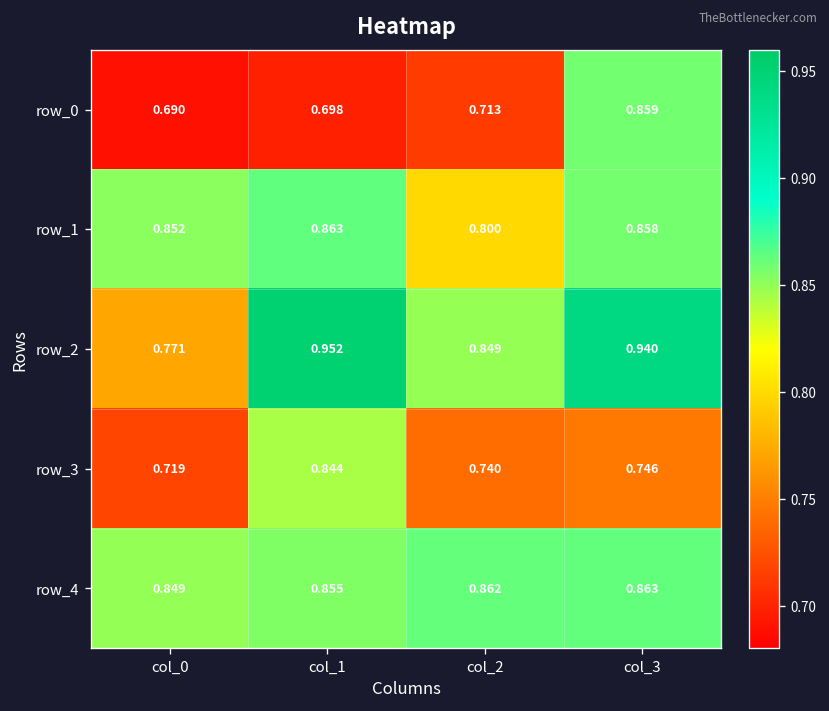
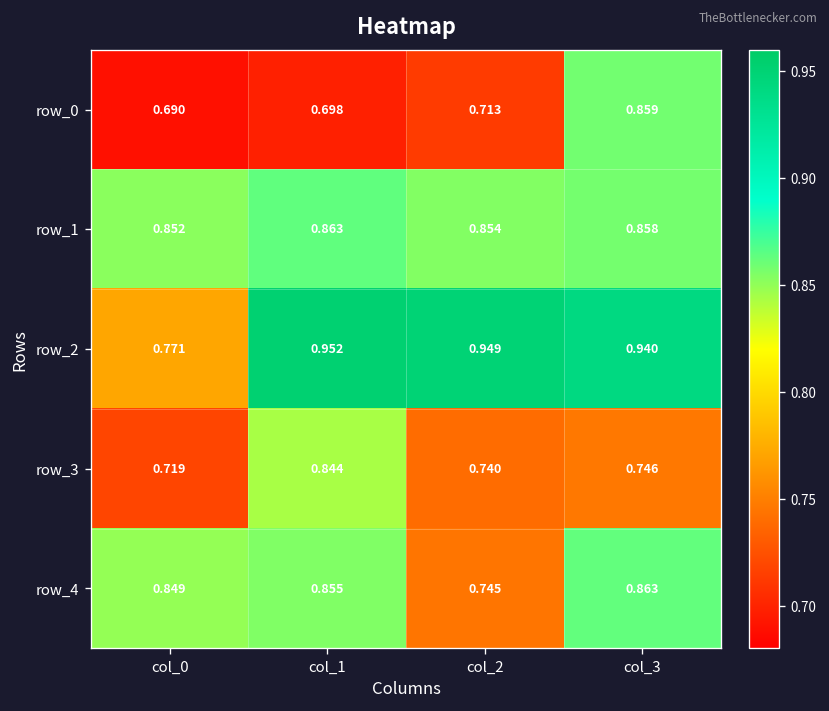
row_1, col_2: 0.800 -> 0.854
row_2, col_2: 0.849 -> 0.949
row_4, col_2: 0.862 -> 0.745
